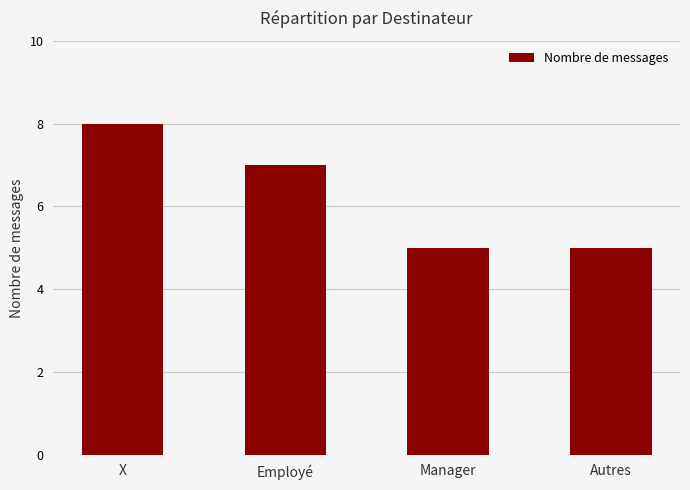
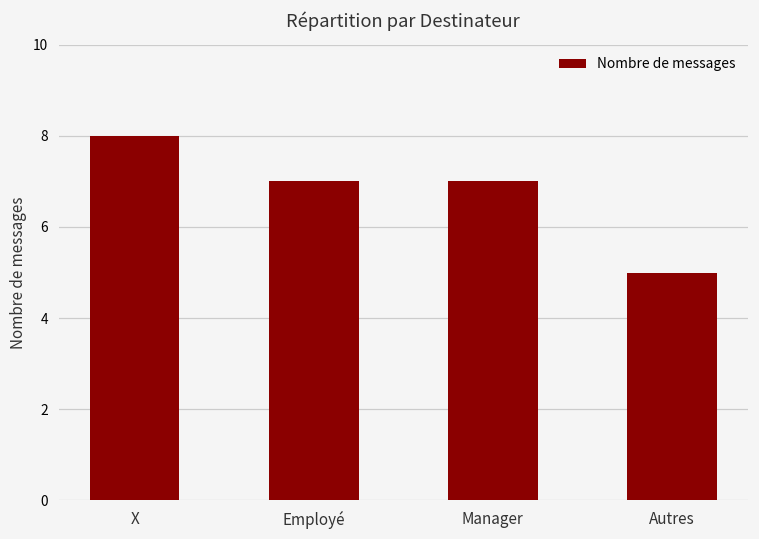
Manager: 5 -> 7
